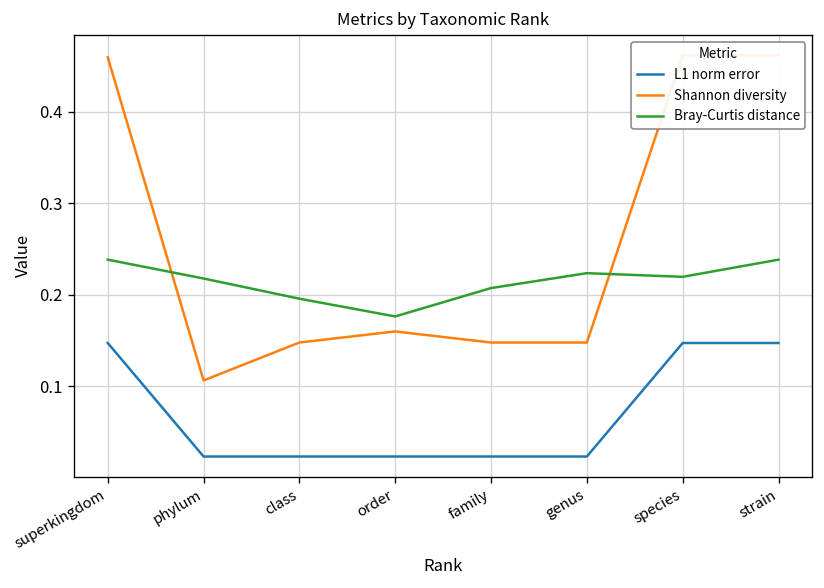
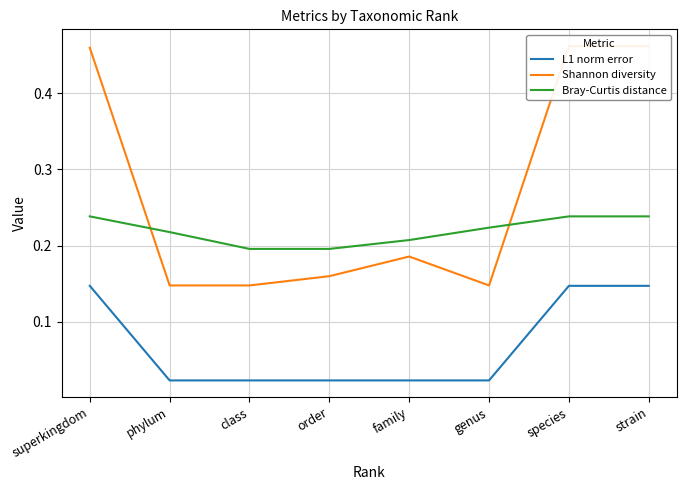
Shannon diversity, phylum: 0.11 -> 0.15
Bray-Curtis distance, order: 0.18 -> 0.20
Shannon diversity, family: 0.15 -> 0.19
Bray-Curtis distance, species: 0.22 -> 0.24
